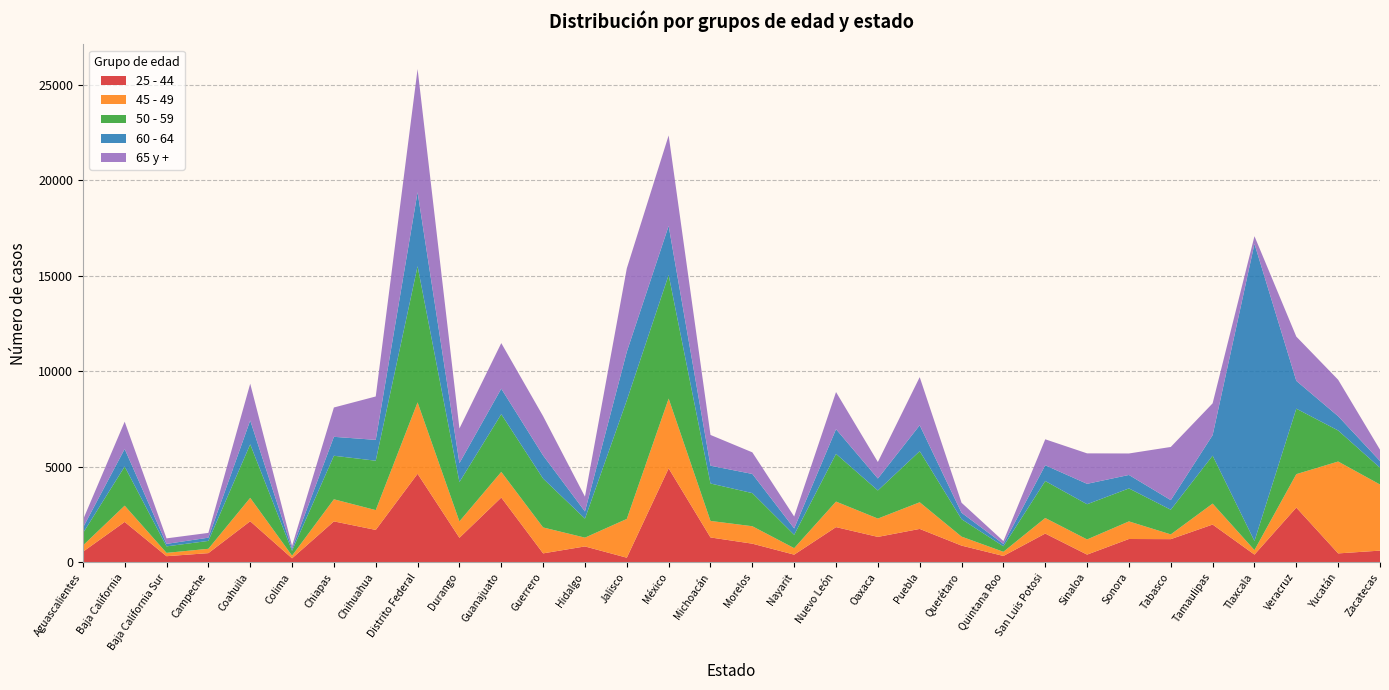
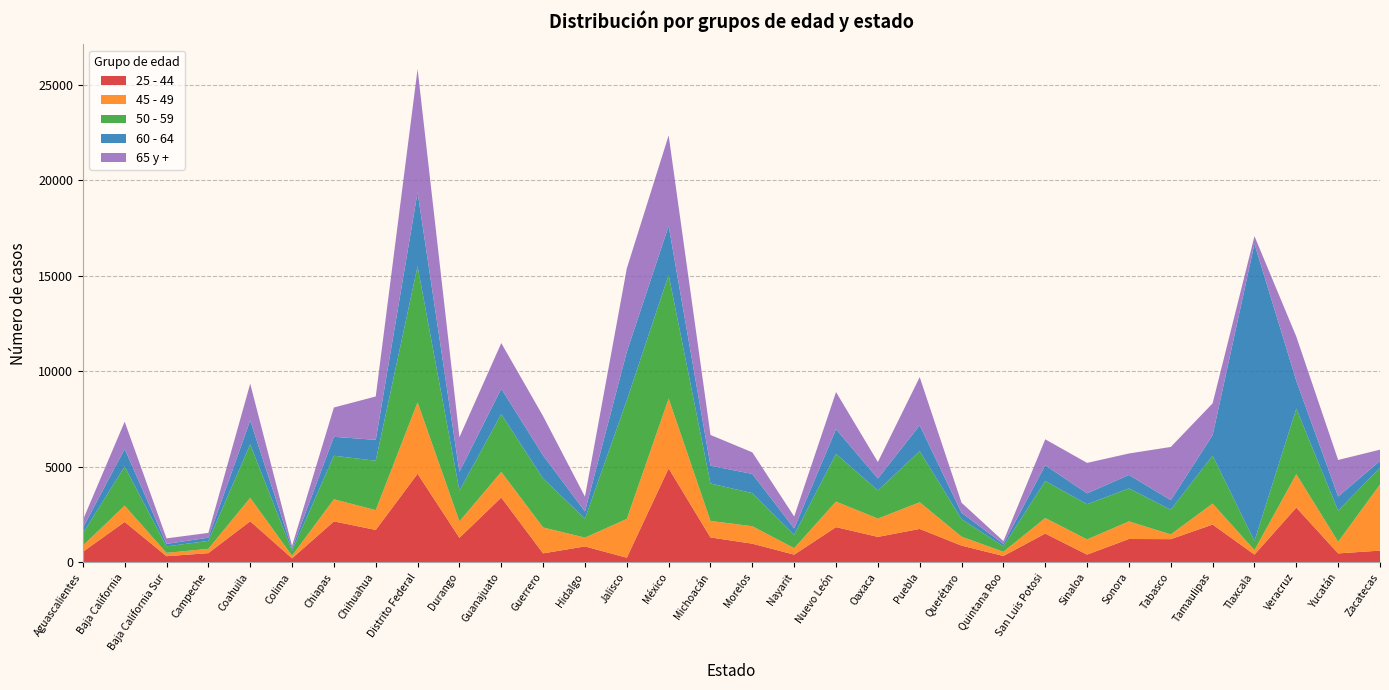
50 - 59, Durango: 2100 -> 1600
60 - 64, Sinaloa: 1100 -> 600
45 - 49, Yucatán: 4800 -> 600
